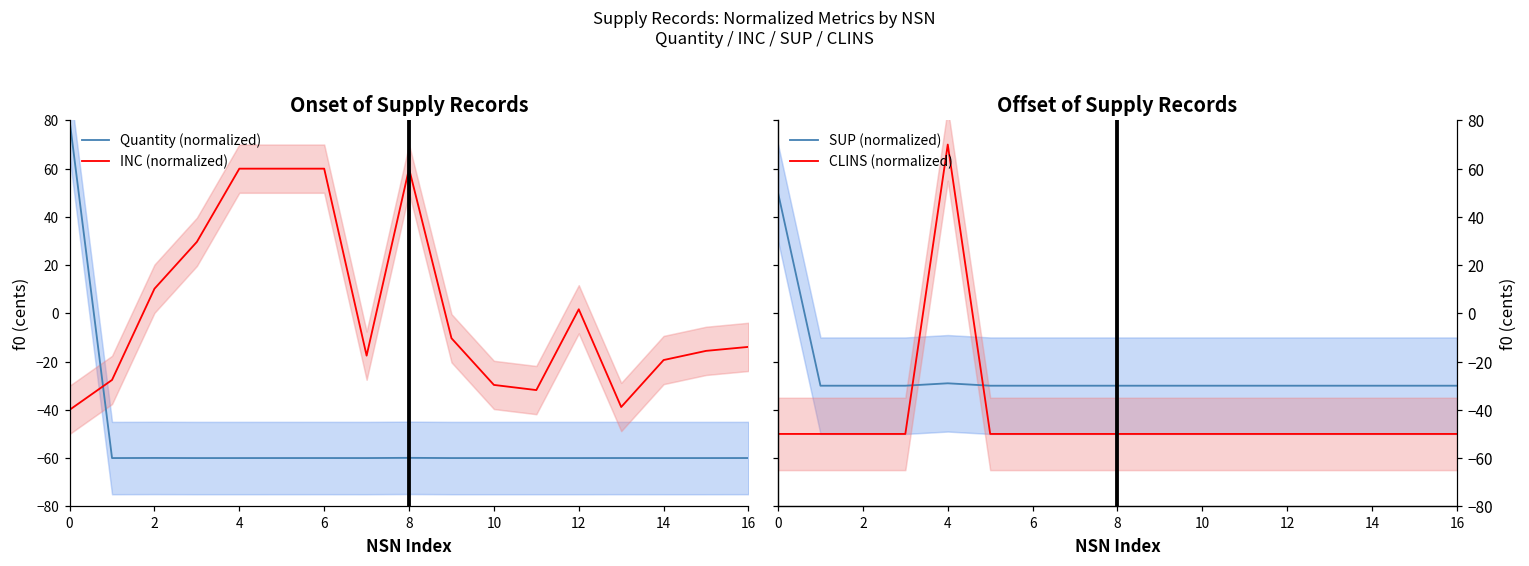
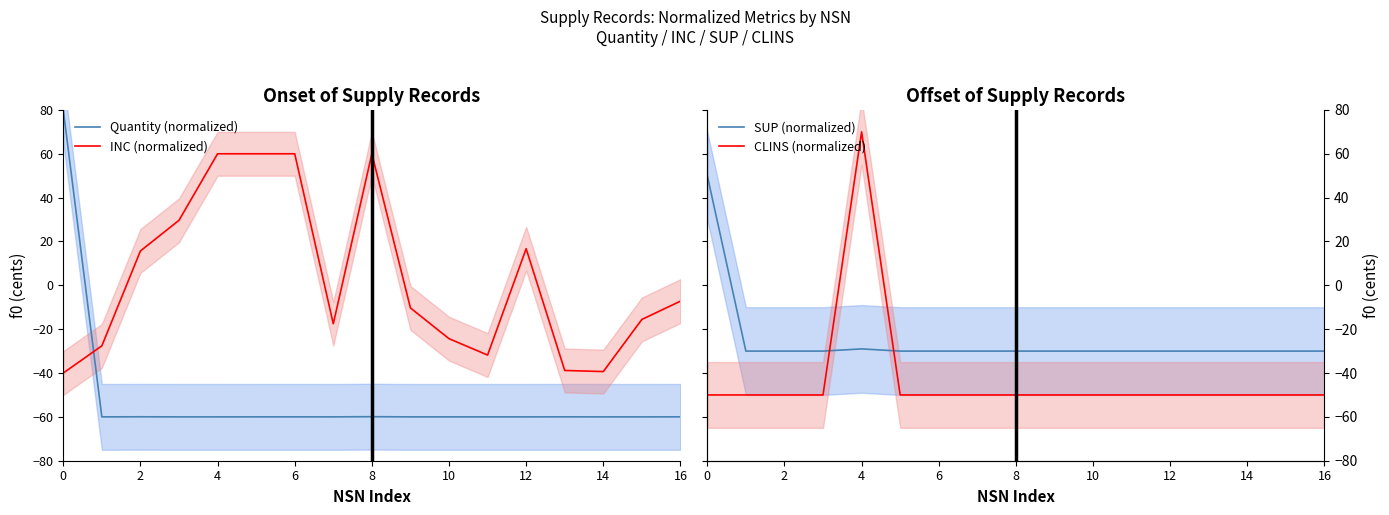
Onset of Supply Records, INC (normalized), 2: 10 -> 16
Onset of Supply Records, INC (normalized), 10: -30 -> -24
Onset of Supply Records, INC (normalized), 12: 2 -> 17
Onset of Supply Records, INC (normalized), 14: -19 -> -39
Onset of Supply Records, INC (normalized), 16: -14 -> -7
